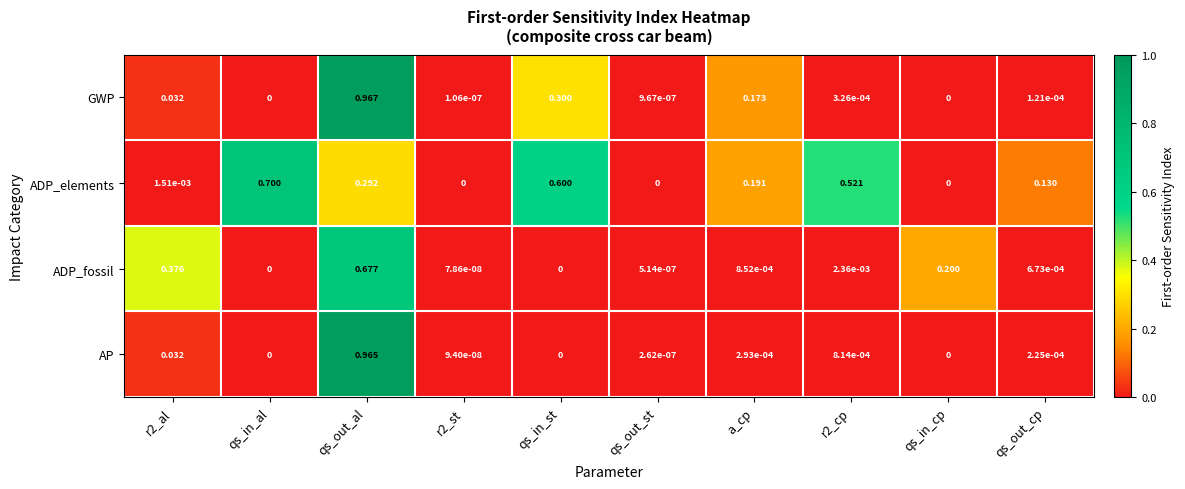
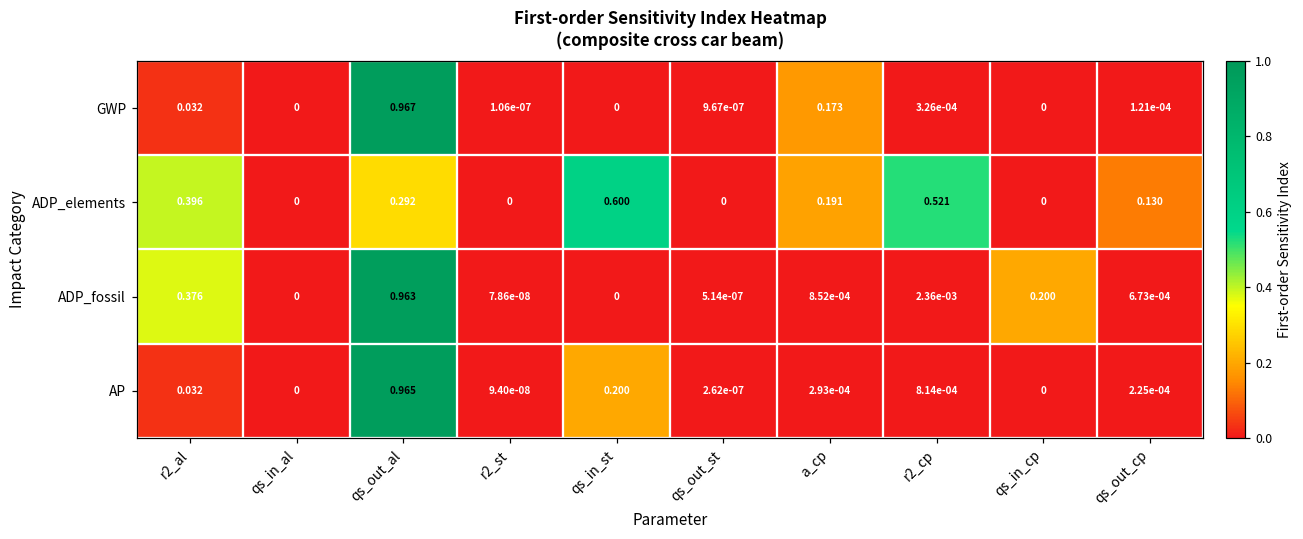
GWP, qs_in_st: 0.300 -> 0
ADP_elements, r2_al: 1.51e-03 -> 0.396
ADP_elements, qs_in_al: 0.700 -> 0
ADP_fossil, qs_out_al: 0.677 -> 0.963
AP, qs_in_st: 0 -> 0.200
